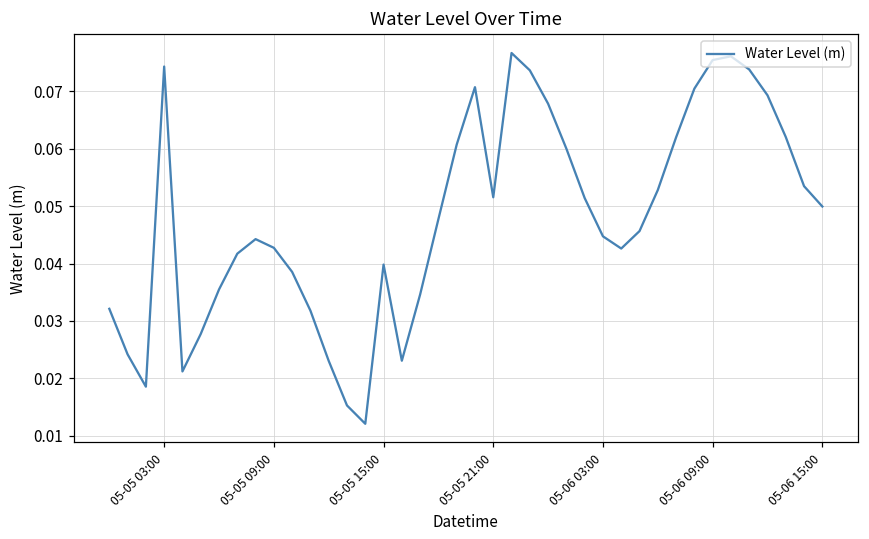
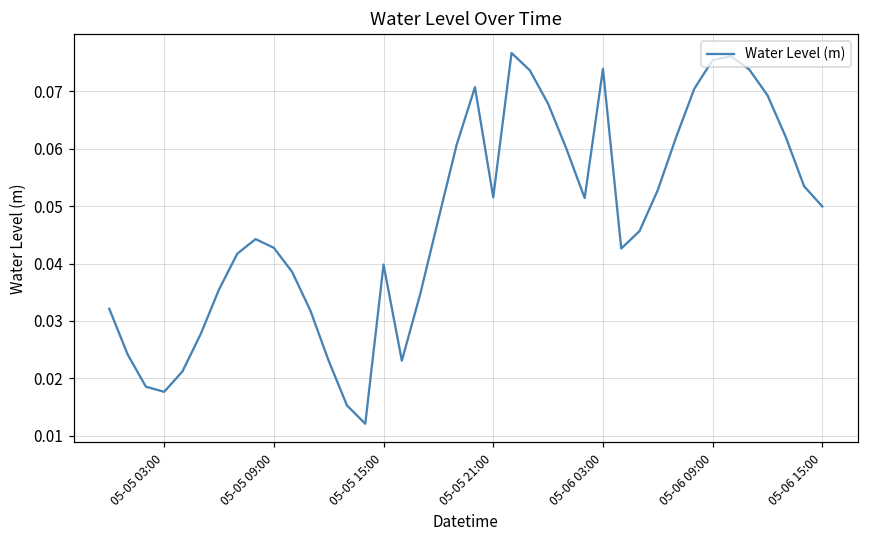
05-05 03:00: 0.074 -> 0.018
05-06 03:00: 0.045 -> 0.074
